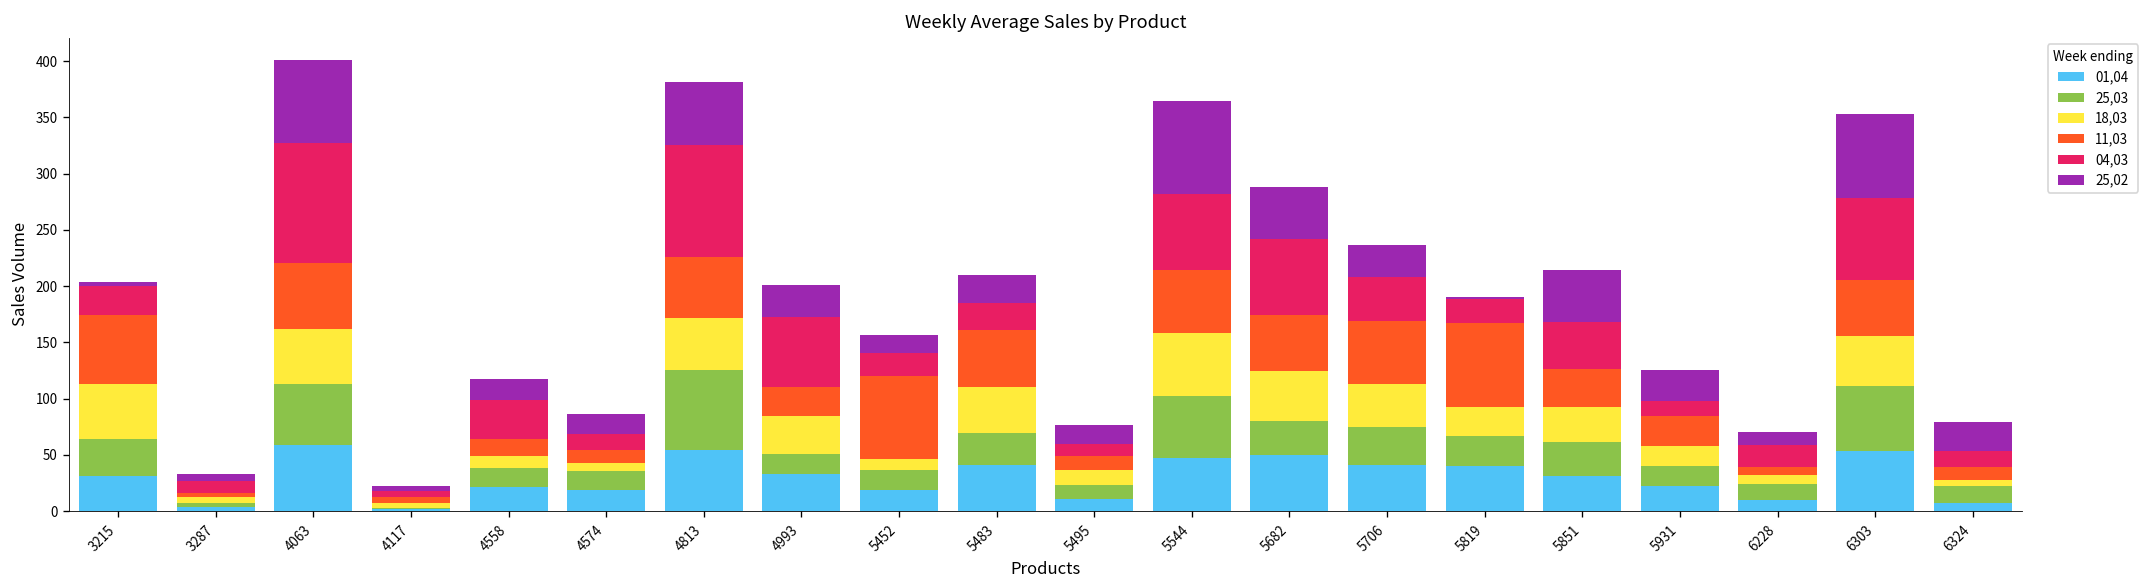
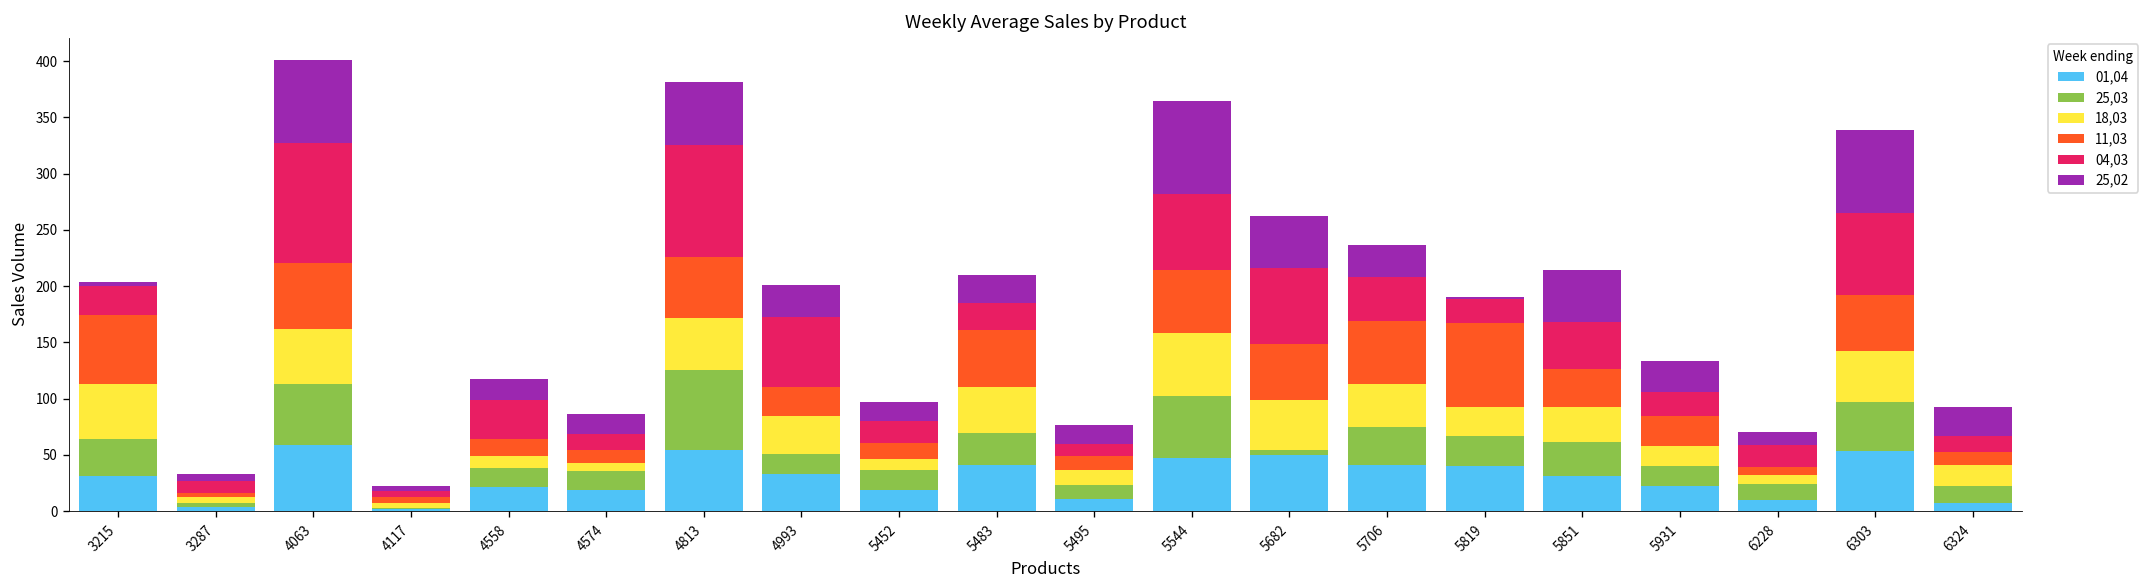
11,03, 5452: 70 -> 10
25,03, 5682: 30 -> 0
04,03, 5931: 10 -> 20
25,03, 6303: 60 -> 40
18,03, 6324: 10 -> 20
